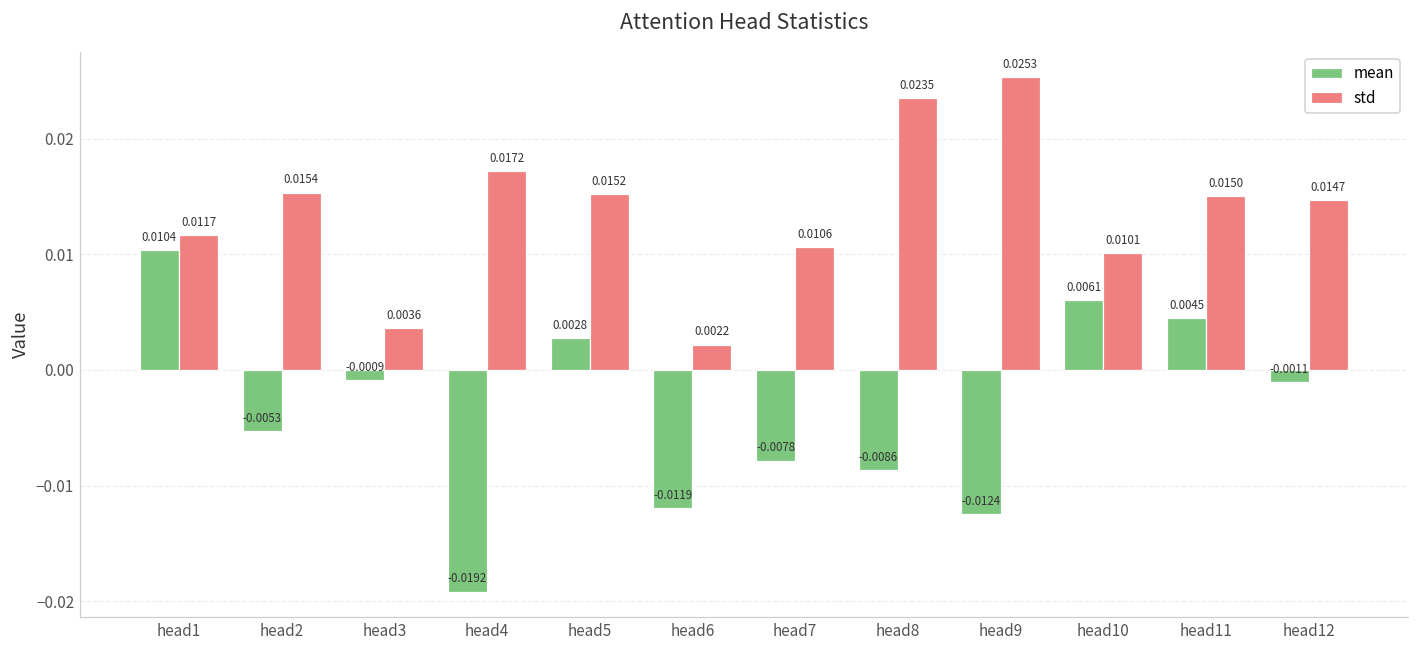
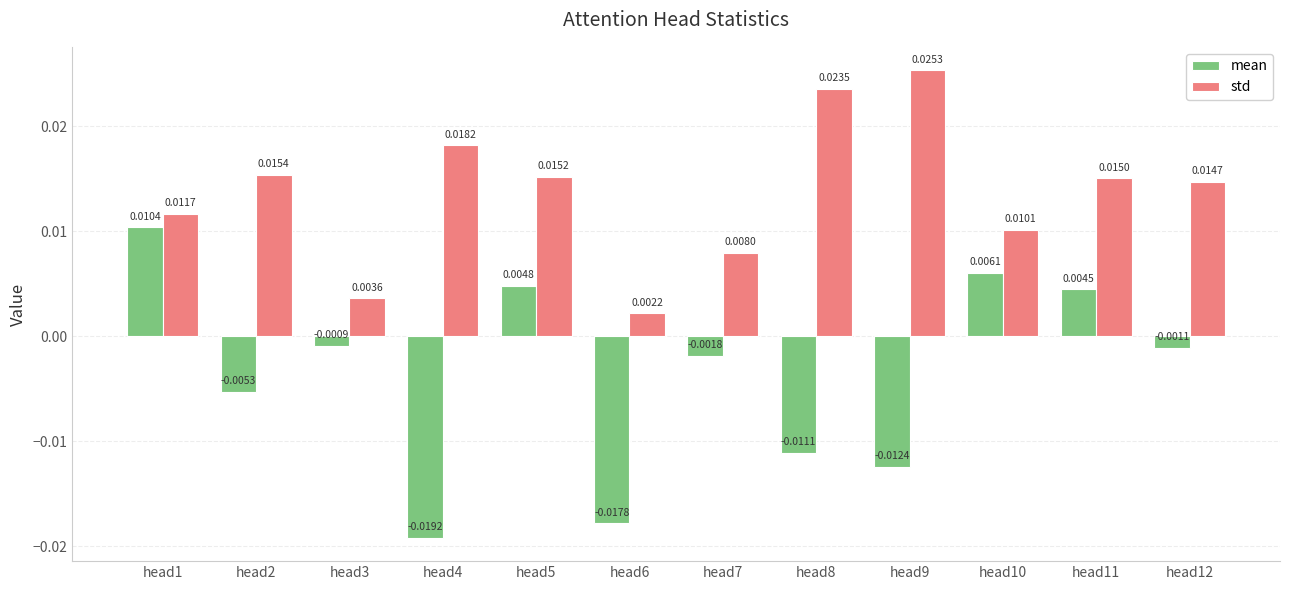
std, head4: 0.0172 -> 0.0182
mean, head5: 0.0028 -> 0.0048
mean, head6: -0.0119 -> -0.0178
mean, head7: -0.0078 -> -0.0018
std, head7: 0.0106 -> 0.0080
mean, head8: -0.0086 -> -0.0111
